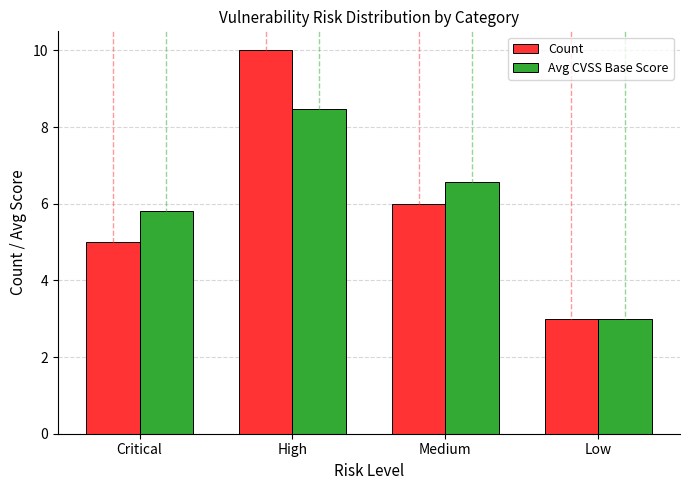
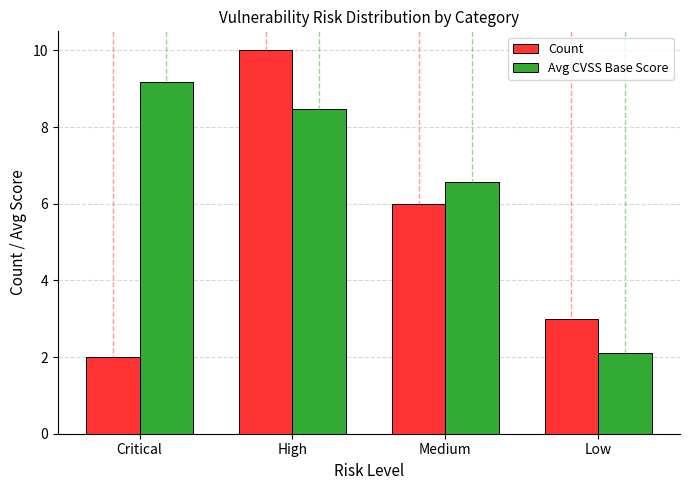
Count, Critical: 5 -> 2
Avg CVSS Base Score, Critical: 5.8 -> 9.2
Avg CVSS Base Score, Low: 3.0 -> 2.1
